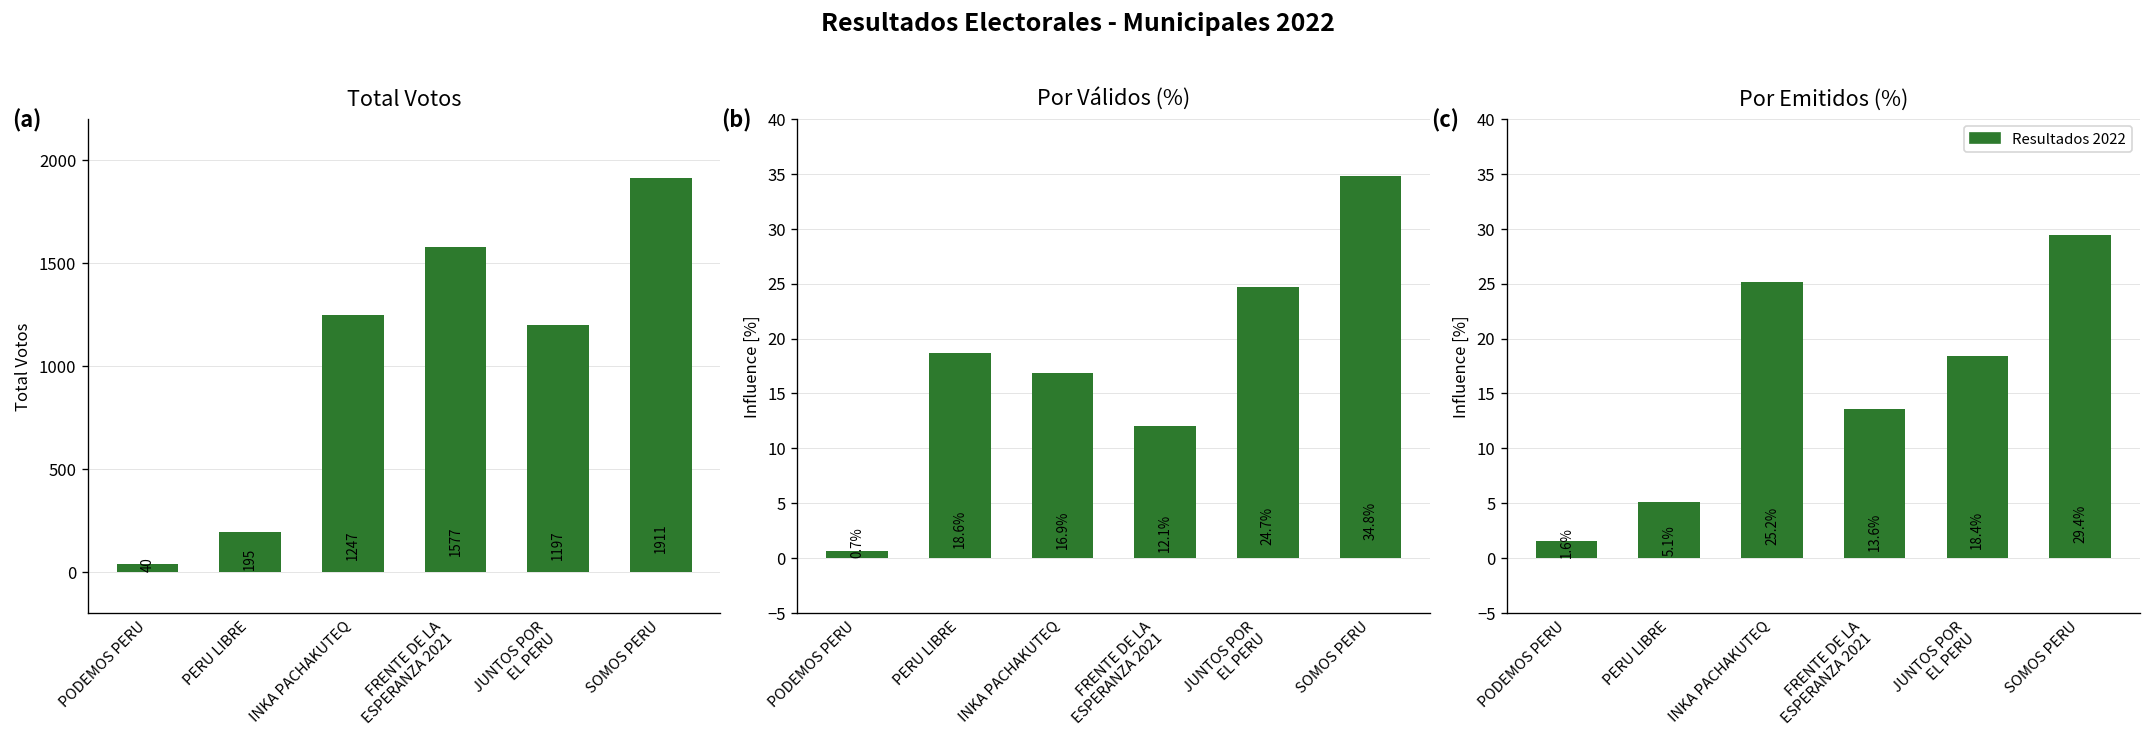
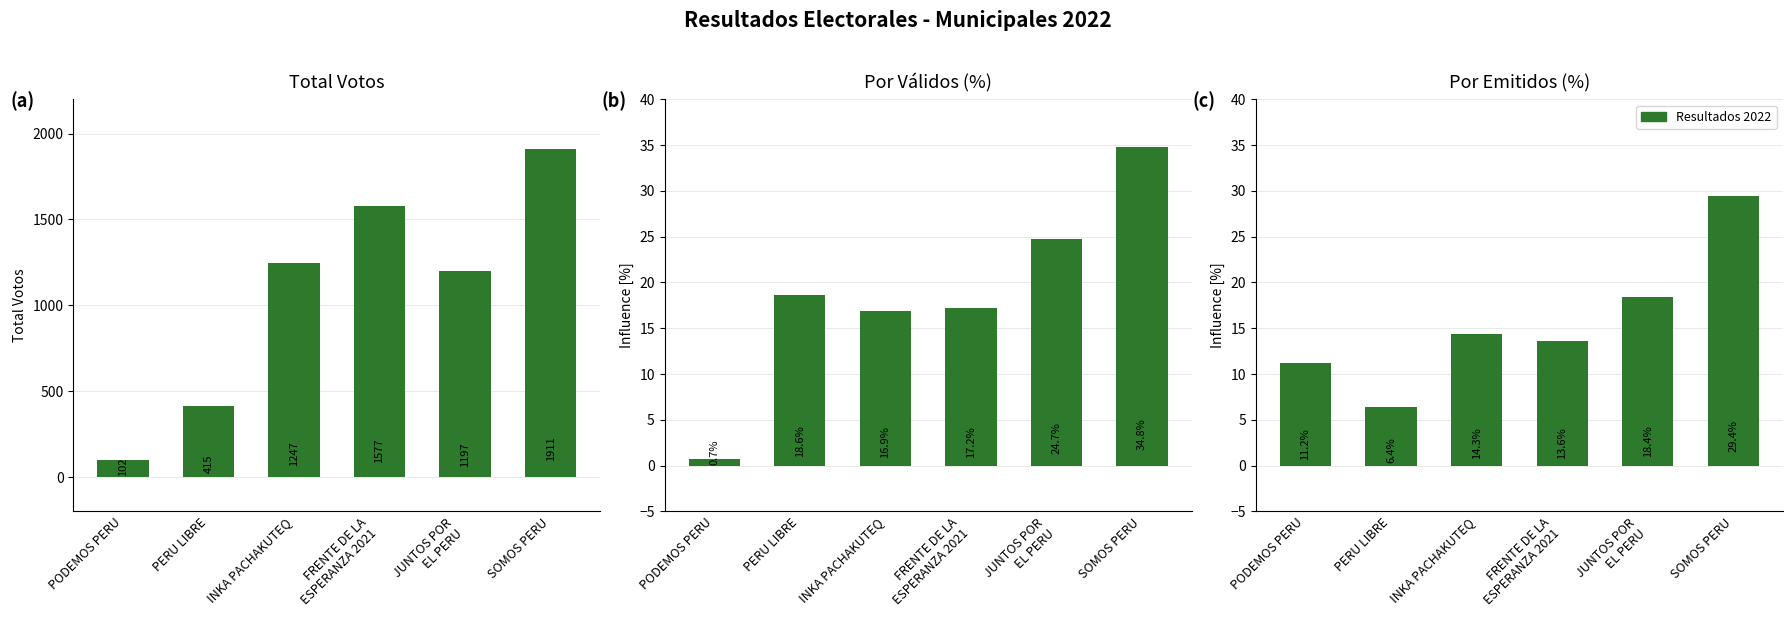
Total Votos, PODEMOS PERU: 40 -> 102
Total Votos, PERU LIBRE: 195 -> 415
Por Válidos (%), FRENTE DE LA ESPERANZA 2021: 12.1% -> 17.2%
Por Emitidos (%), PODEMOS PERU: 1.6% -> 11.2%
Por Emitidos (%), PERU LIBRE: 5.1% -> 6.4%
Por Emitidos (%), INKA PACHAKUTEQ: 25.2% -> 14.3%
